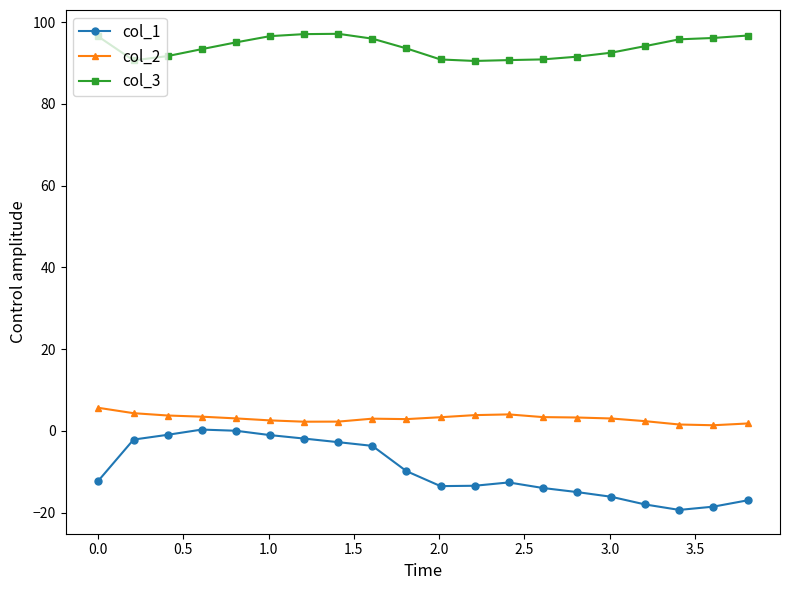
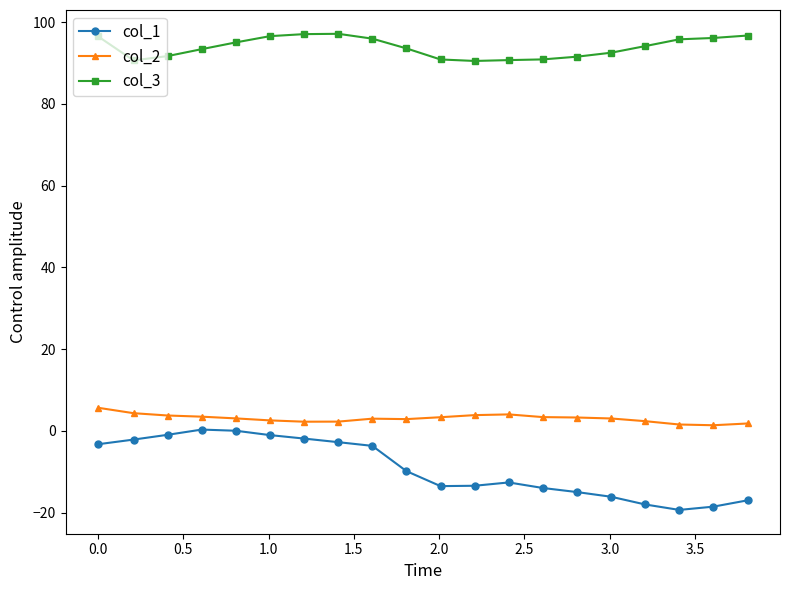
col_1, 0.0: -12 -> -3
